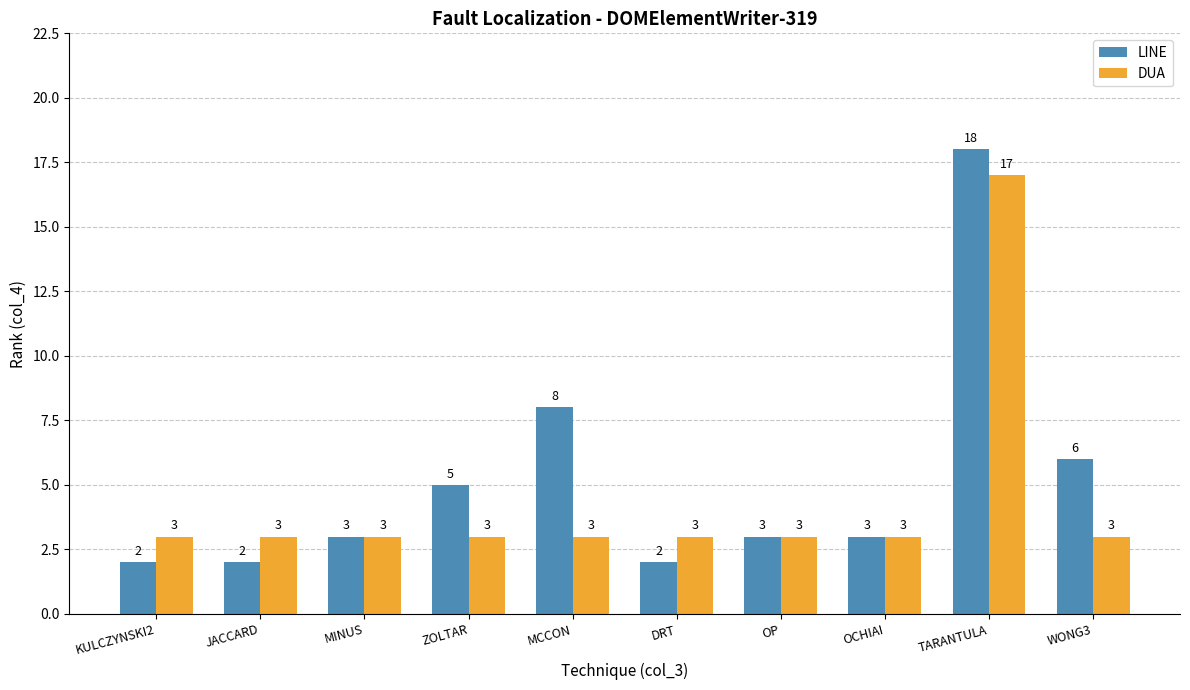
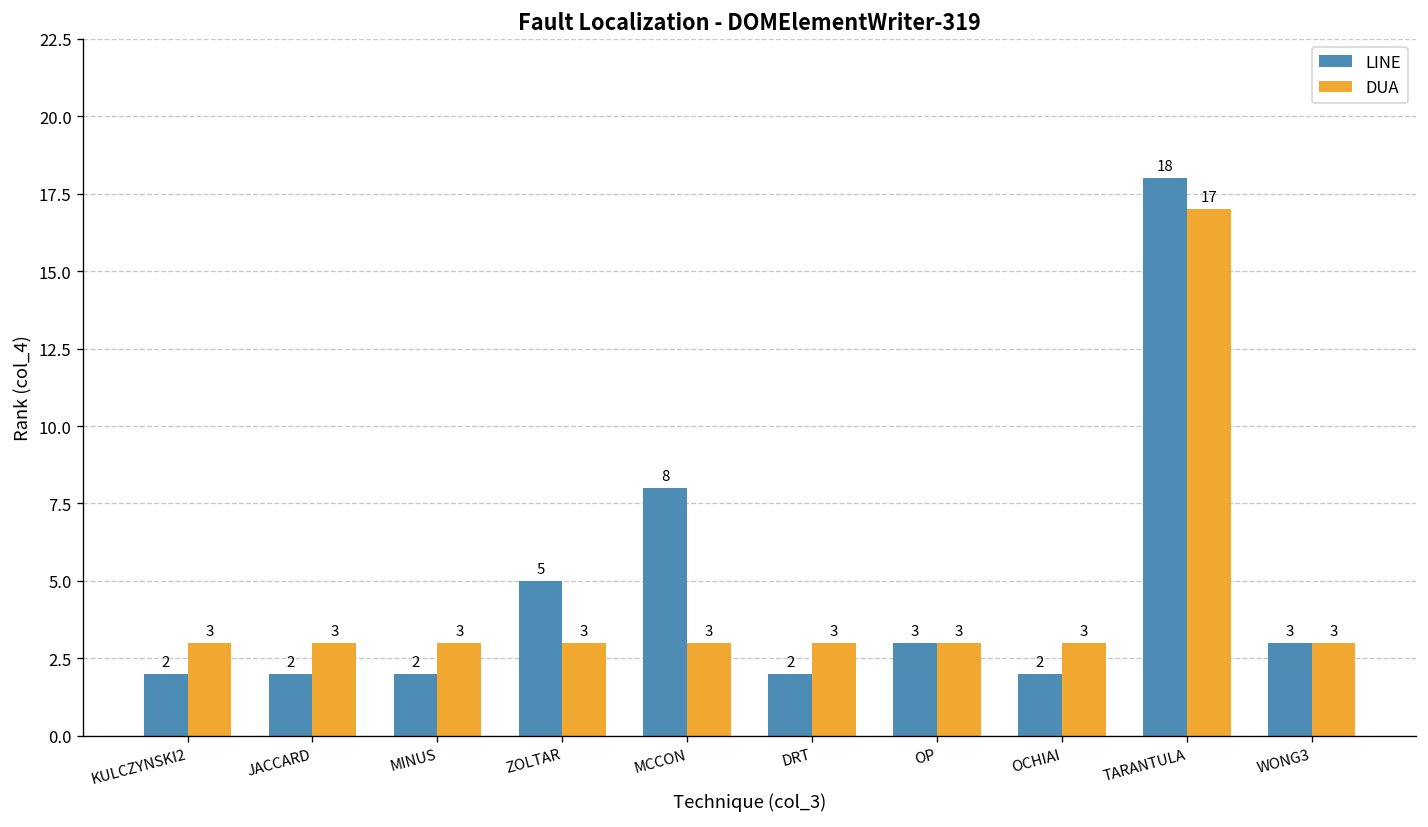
LINE, MINUS: 3 -> 2
LINE, OCHIAI: 3 -> 2
LINE, WONG3: 6 -> 3
